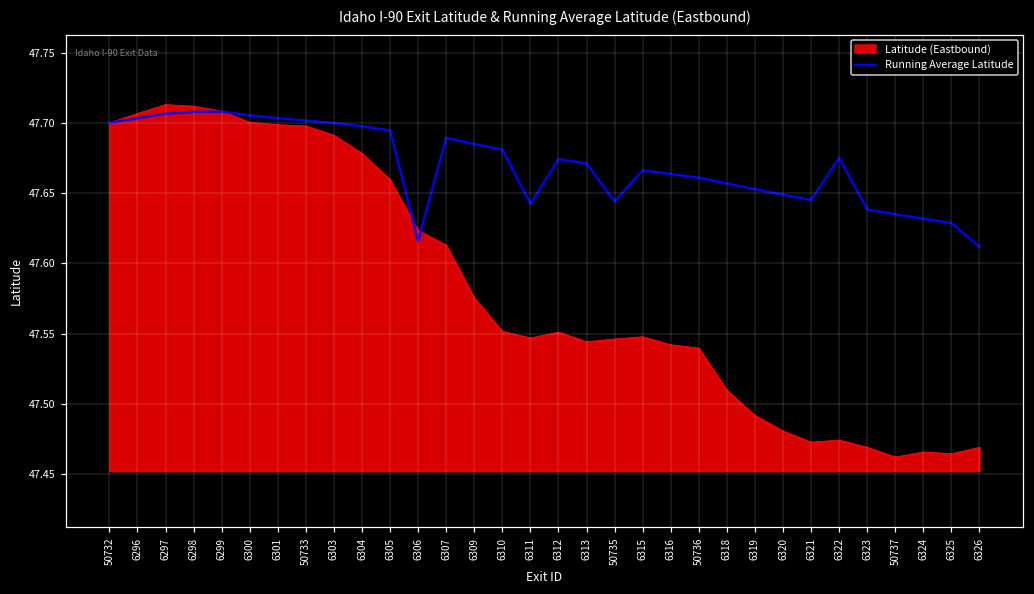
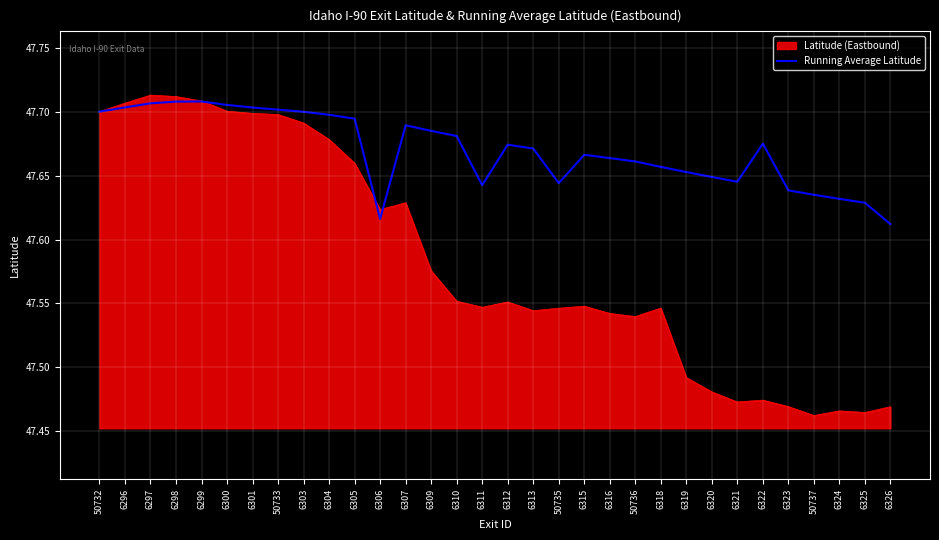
Latitude (Eastbound), 6307: 47.613 -> 47.629
Latitude (Eastbound), 6318: 47.510 -> 47.546
